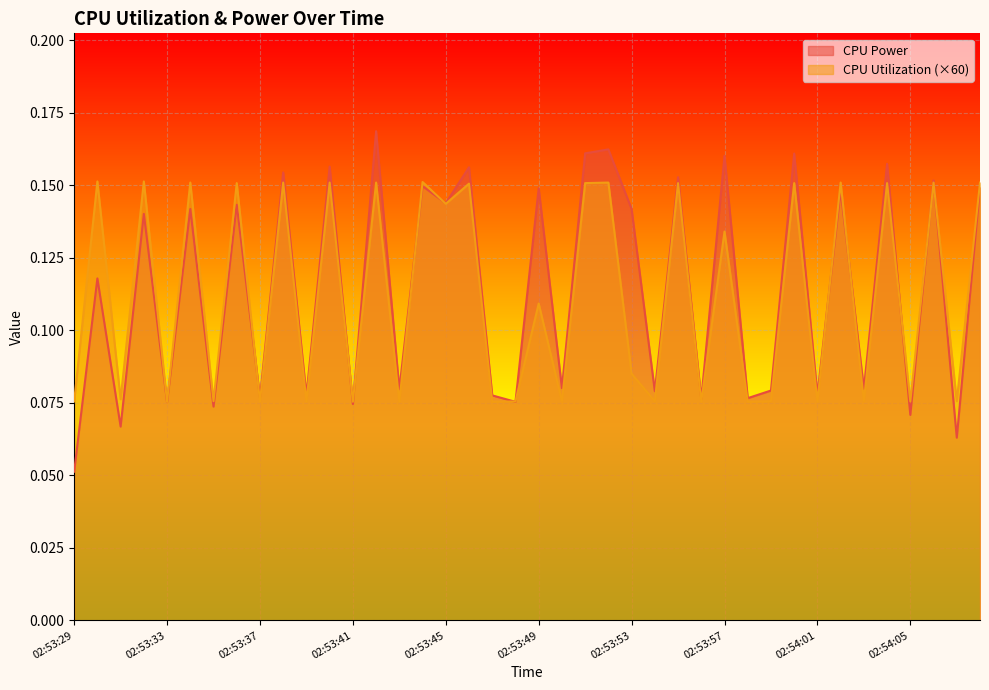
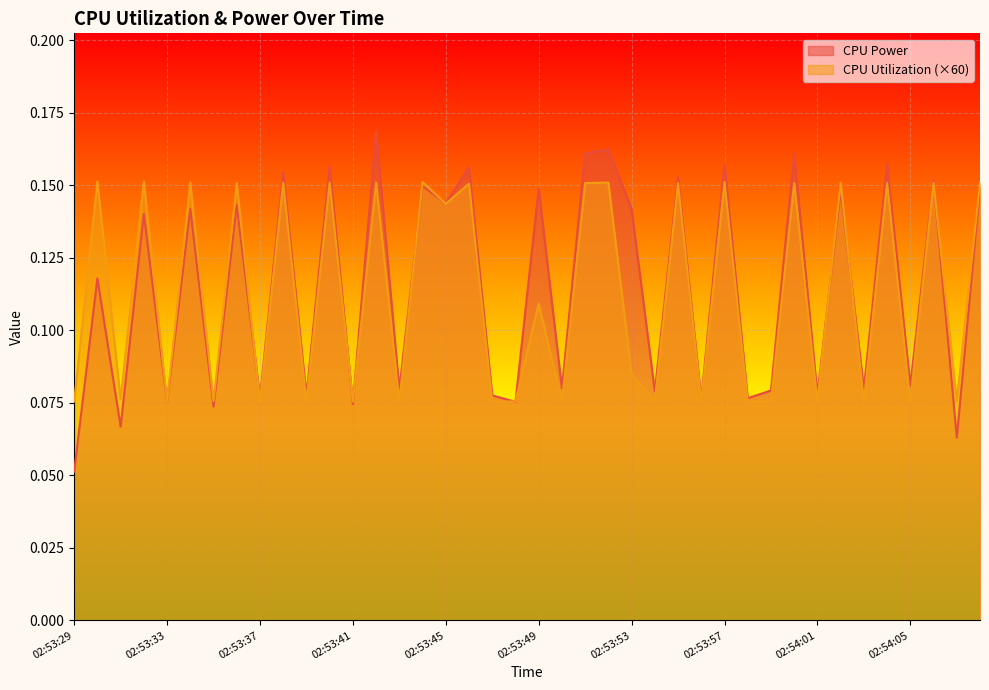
CPU Power, 02:53:57: 0.160 -> 0.157
CPU Utilization (×60), 02:53:57: 0.134 -> 0.151
CPU Power, 02:54:05: 0.071 -> 0.081
